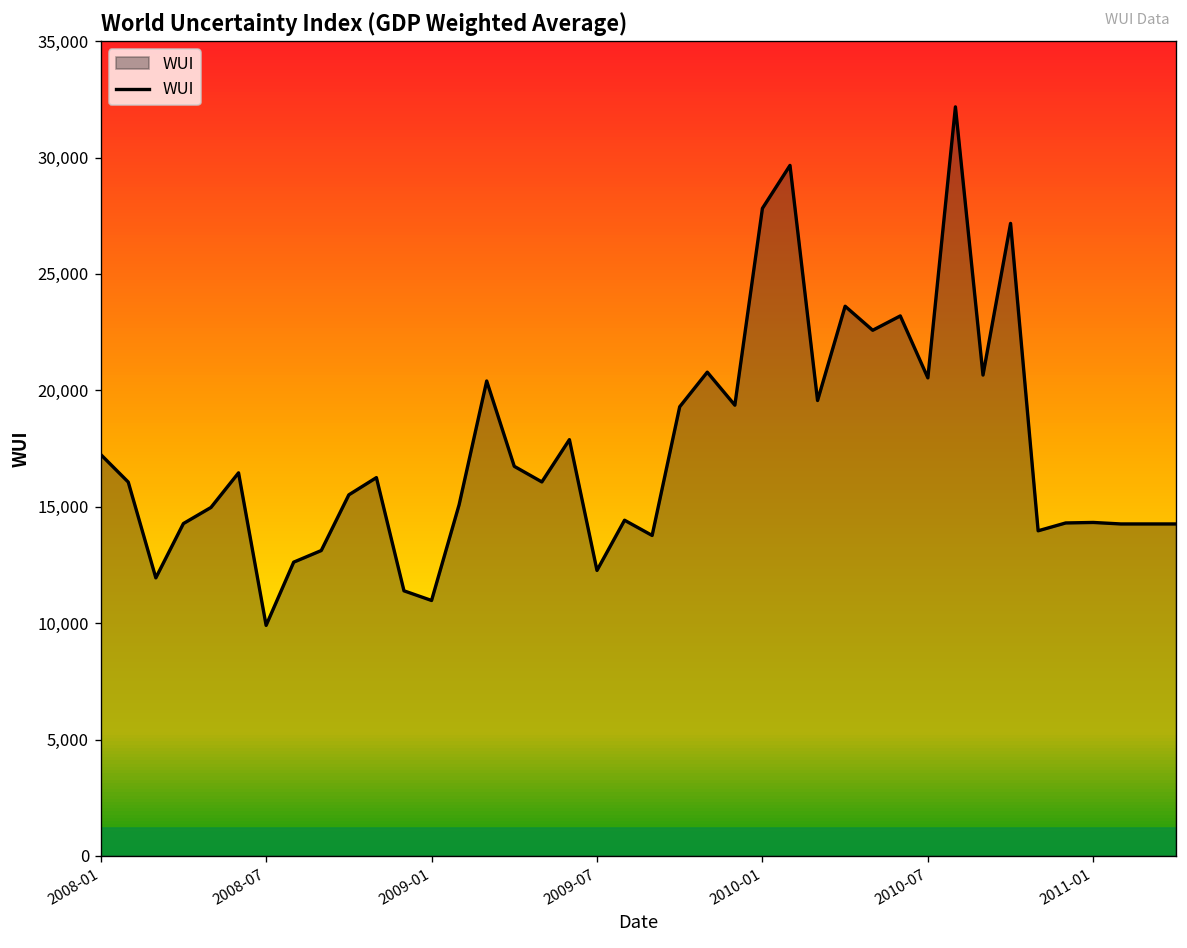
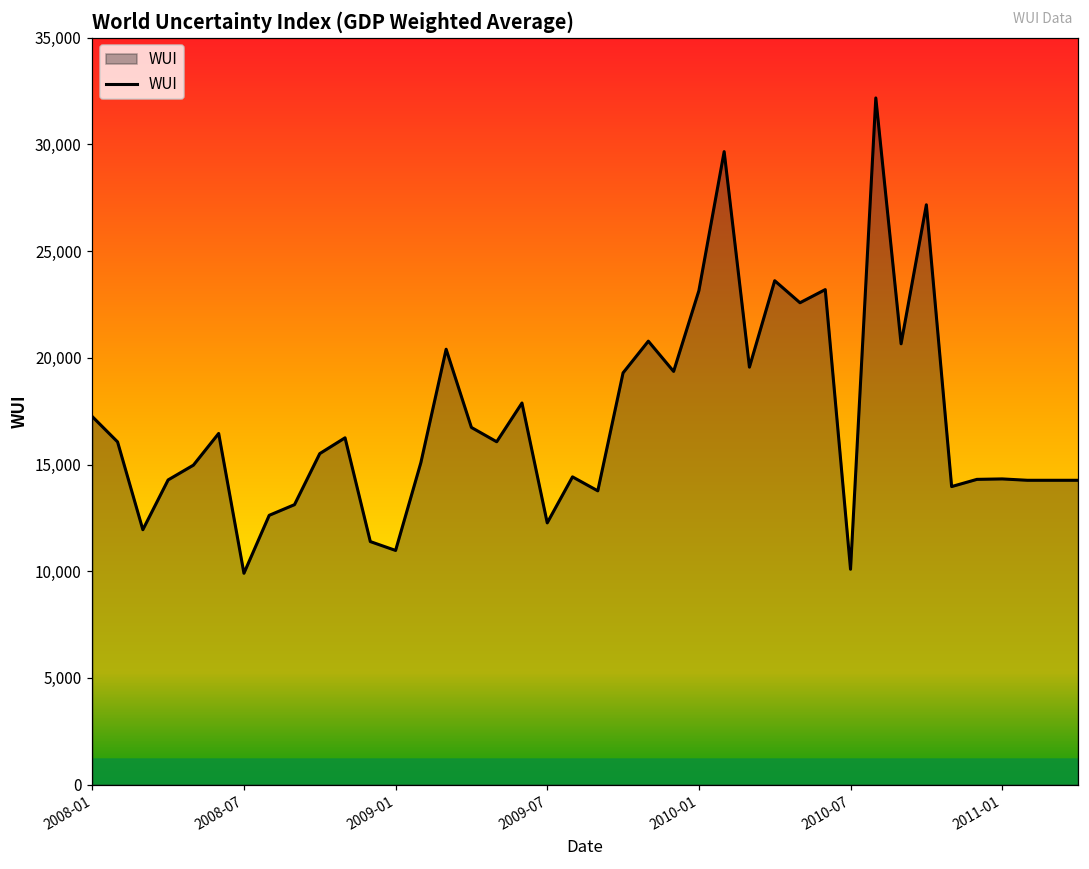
2010-01: 27,800 -> 23,100
2010-07: 20,500 -> 10,100
